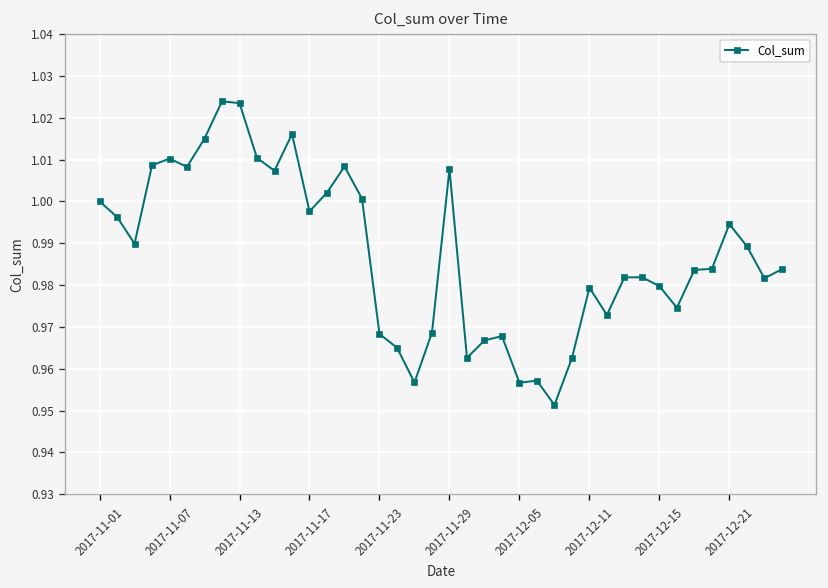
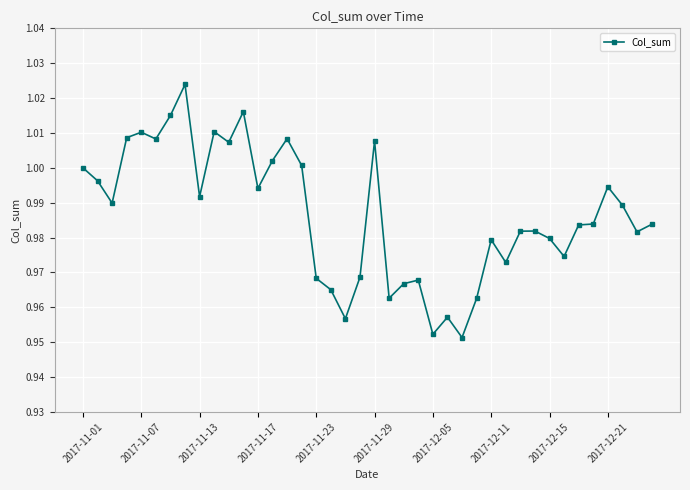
2017-11-13: 1.023 -> 0.992
2017-11-17: 0.998 -> 0.994
2017-12-05: 0.957 -> 0.952
